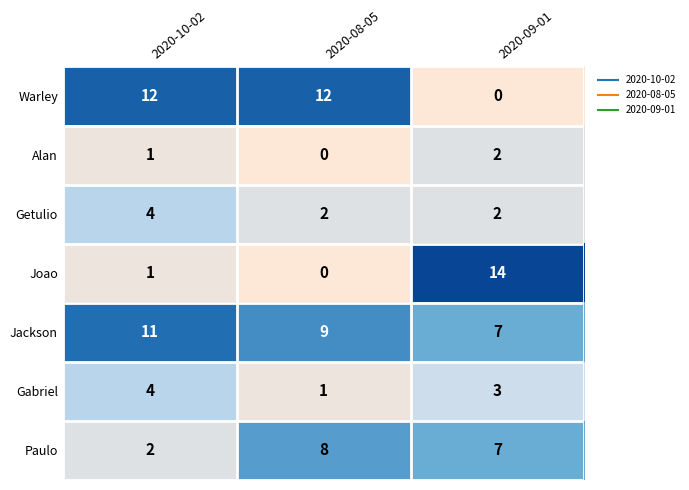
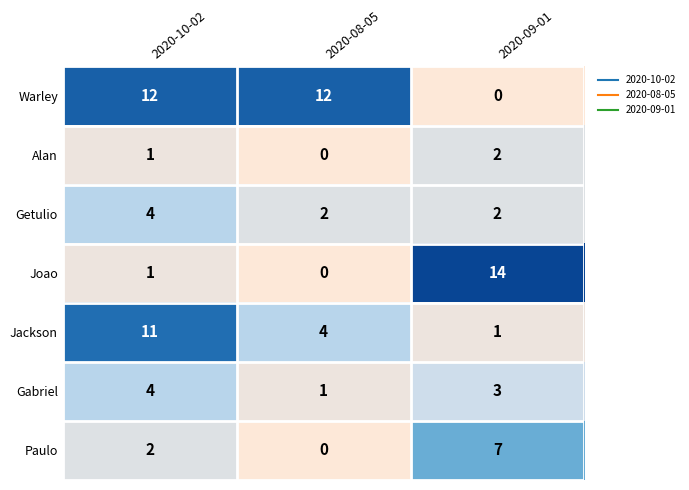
Jackson, 2020-08-05: 9 -> 4
Jackson, 2020-09-01: 7 -> 1
Paulo, 2020-08-05: 8 -> 0
